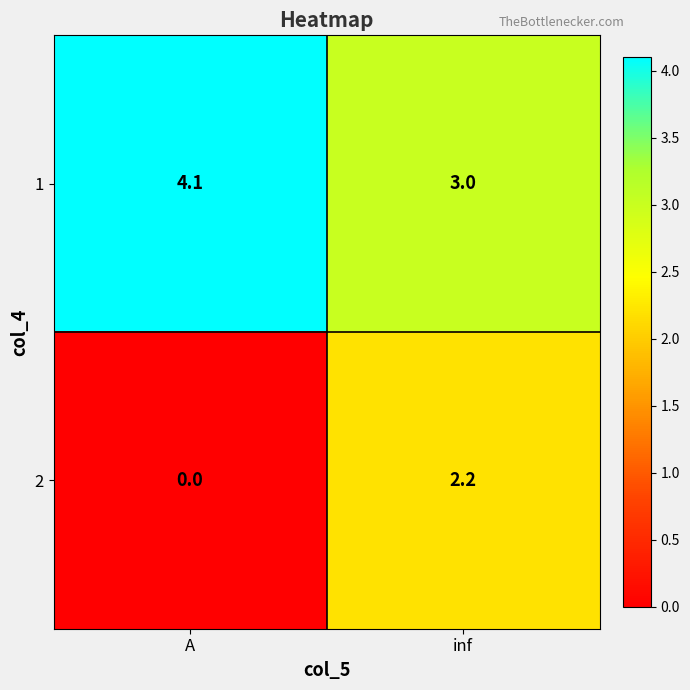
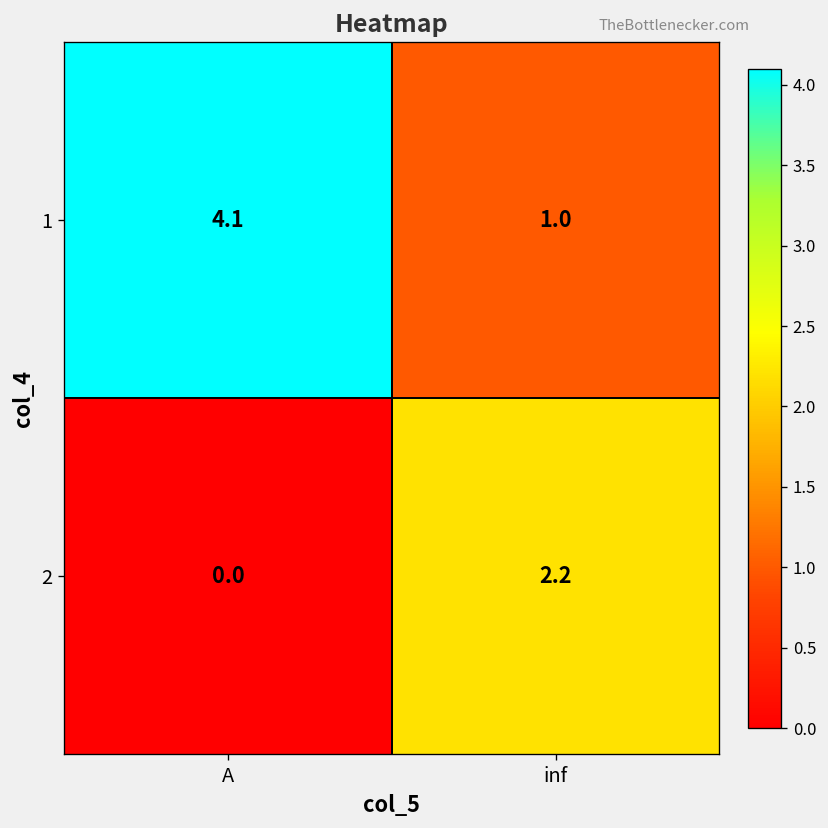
1, inf: 3.0 -> 1.0
